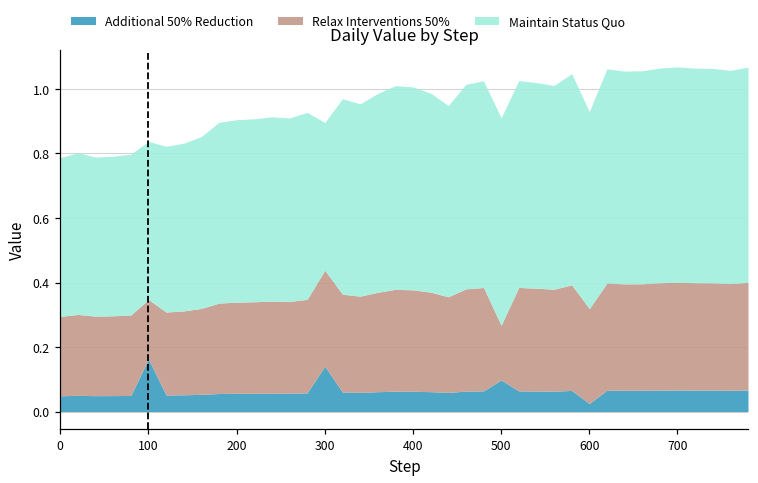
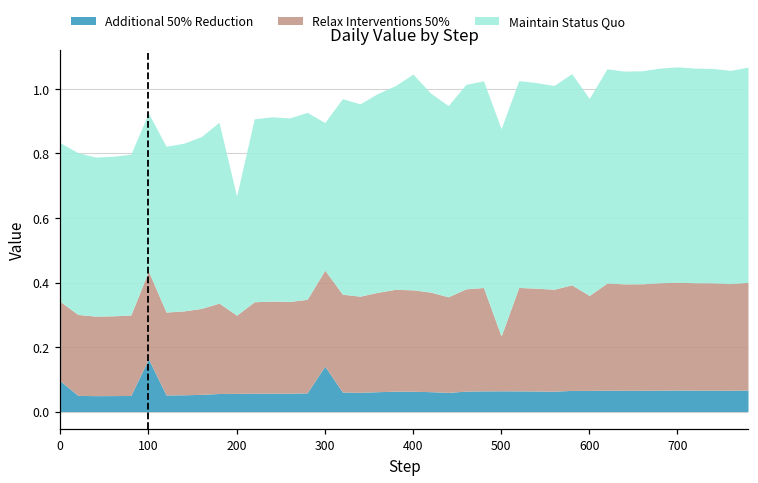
Additional 50% Reduction, 0: 0.05 -> 0.10
Relax Interventions 50%, 100: 0.18 -> 0.27
Relax Interventions 50%, 200: 0.28 -> 0.24
Maintain Status Quo, 200: 0.57 -> 0.37
Maintain Status Quo, 400: 0.63 -> 0.67
Additional 50% Reduction, 500: 0.10 -> 0.06
Additional 50% Reduction, 600: 0.02 -> 0.07
